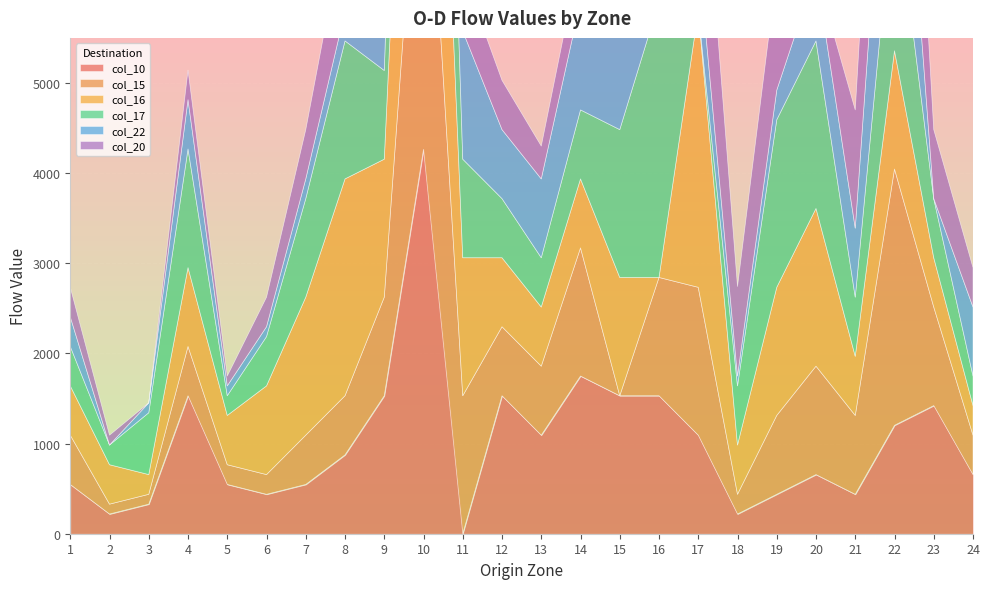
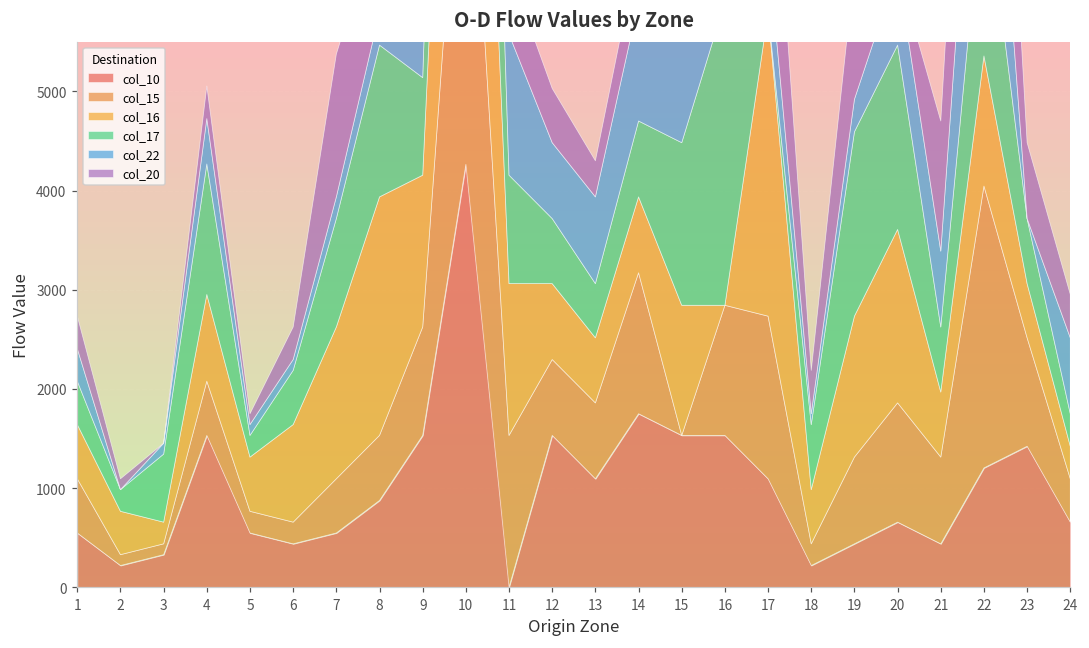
col_22, 4: 550 -> 460
col_20, 7: 500 -> 1400
col_20, 18: 1000 -> 400
